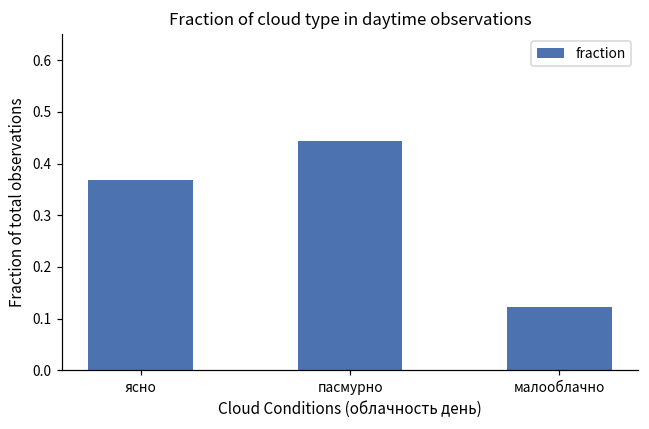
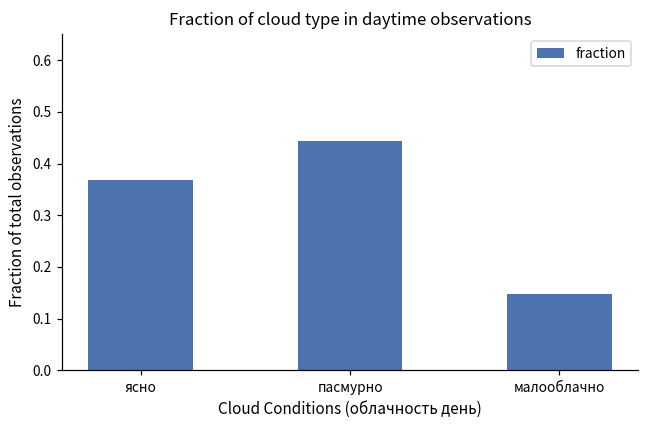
малооблачно: 0.12 -> 0.15
